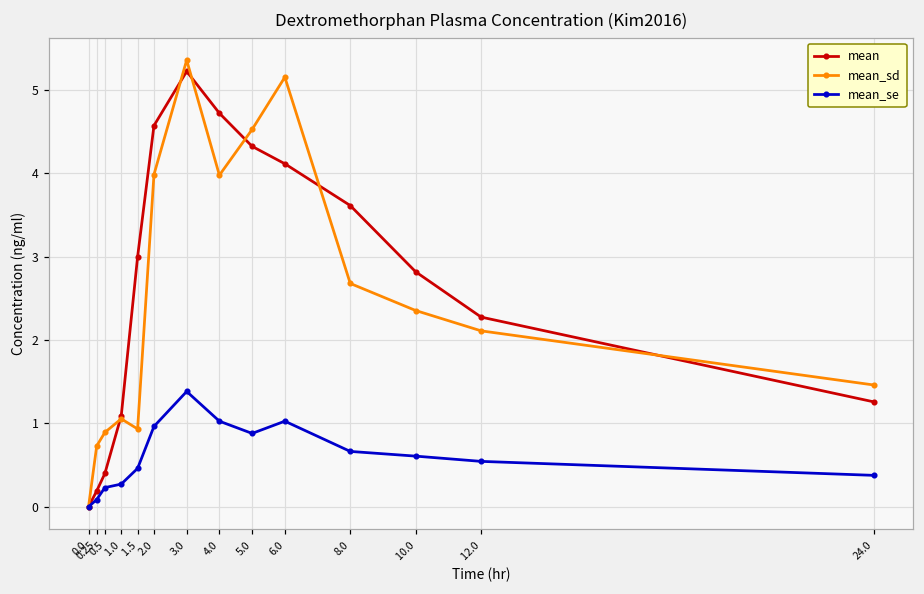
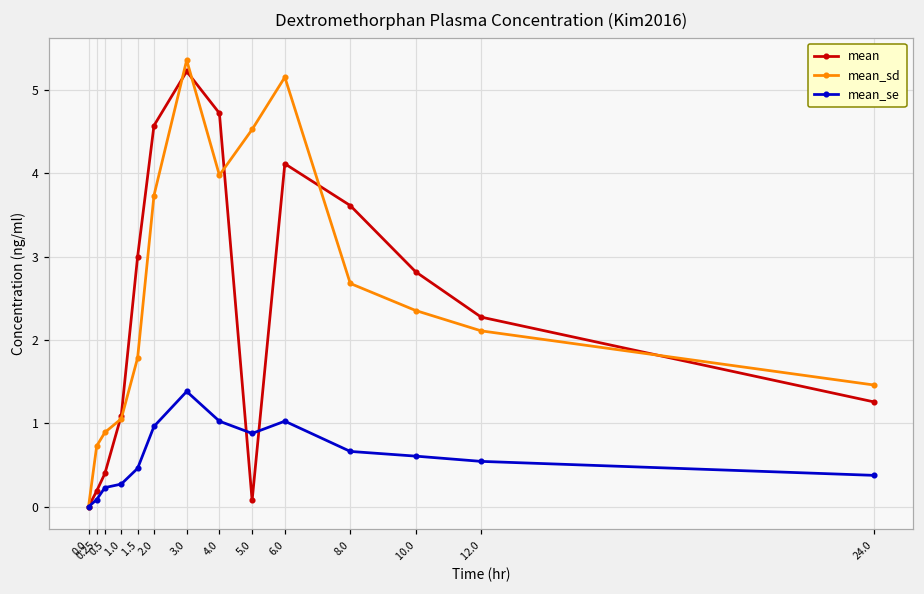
mean_sd, 1.5: 0.9 -> 1.8
mean_sd, 2.0: 4.0 -> 3.7
mean, 5.0: 4.3 -> 0.1
